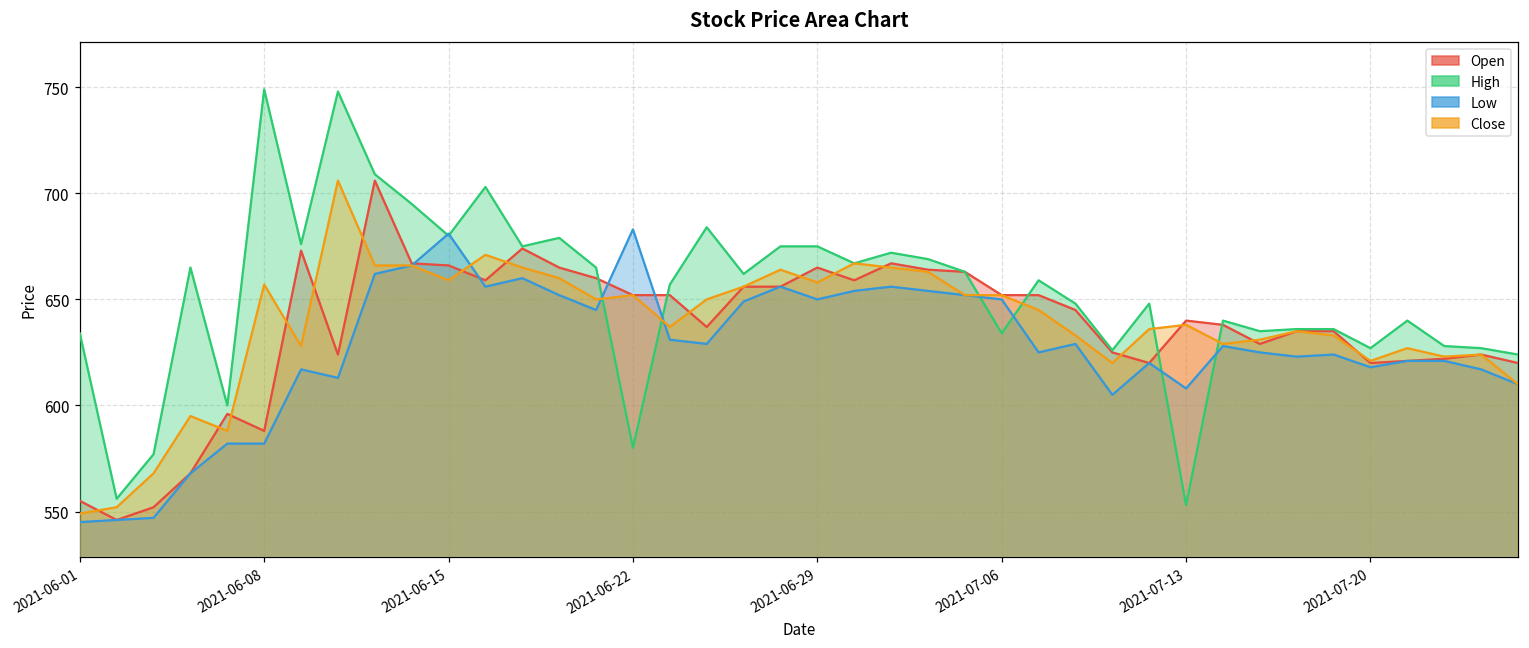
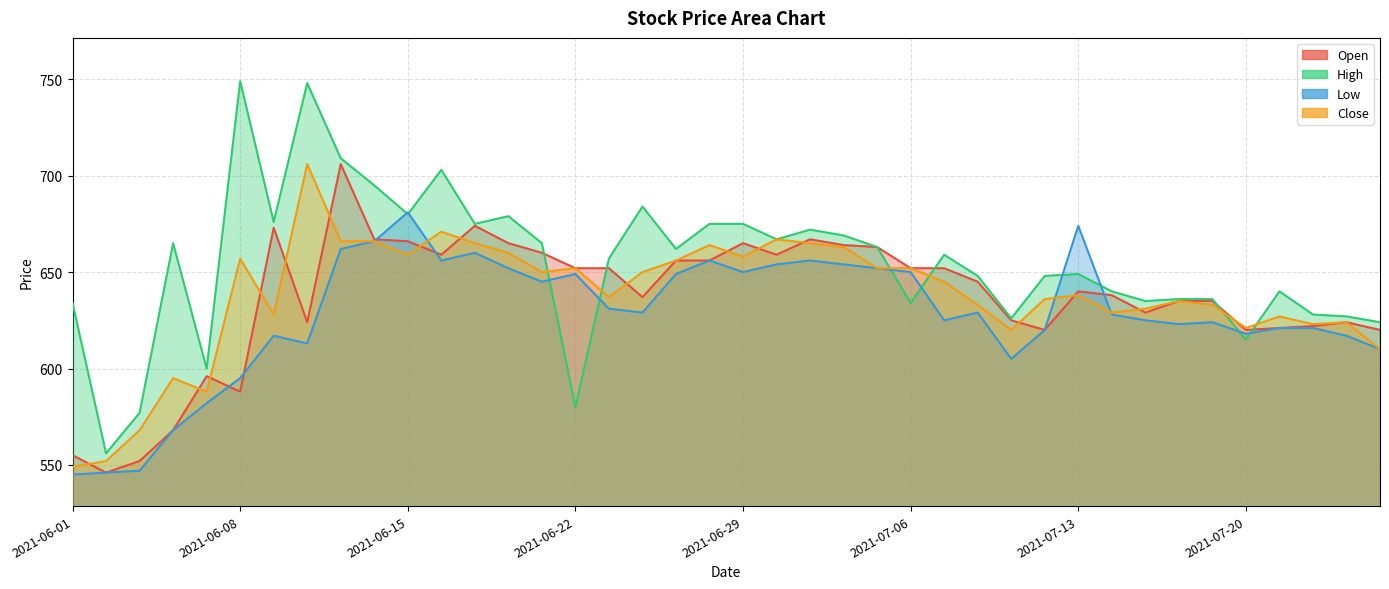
Low, 2021-06-08: 582 -> 595
Low, 2021-06-22: 683 -> 649
High, 2021-07-13: 553 -> 649
Low, 2021-07-13: 608 -> 674
High, 2021-07-20: 627 -> 615
